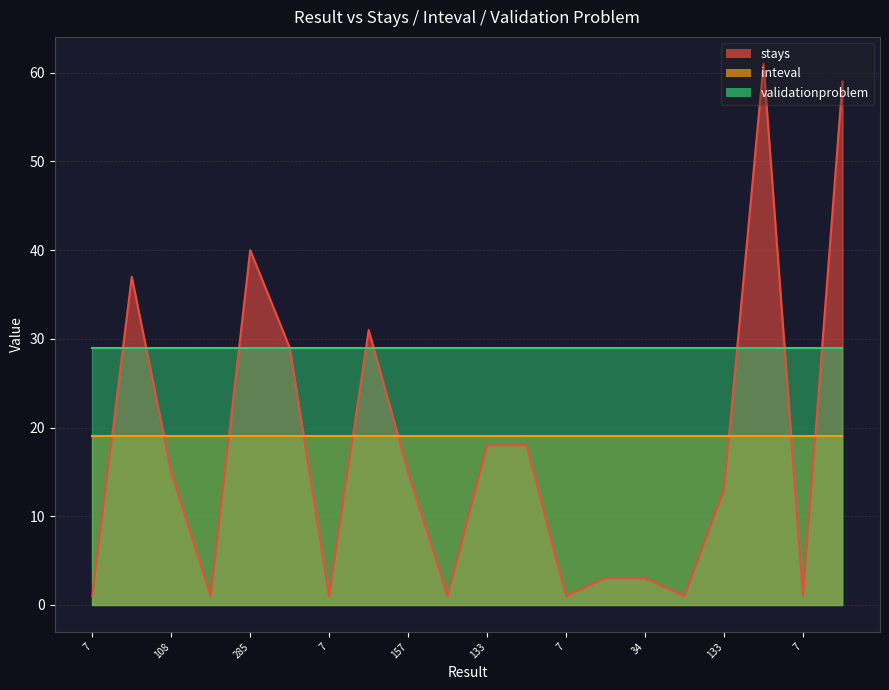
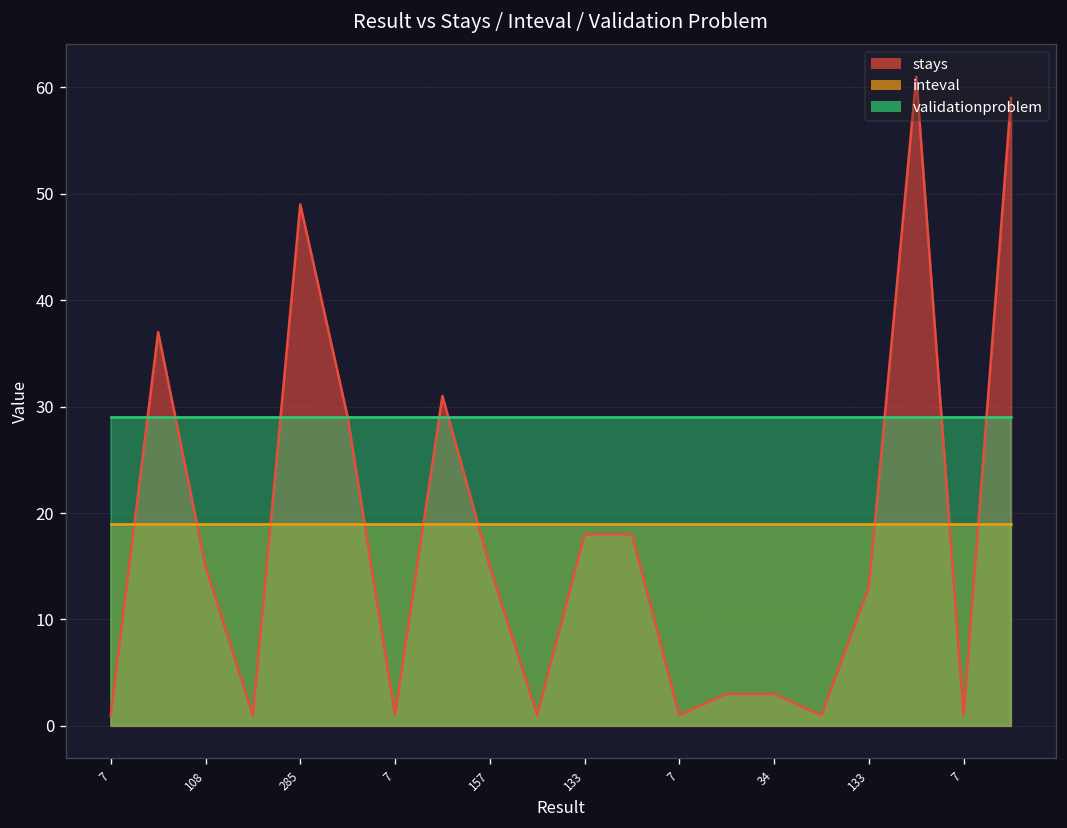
stays, 285: 40 -> 49
